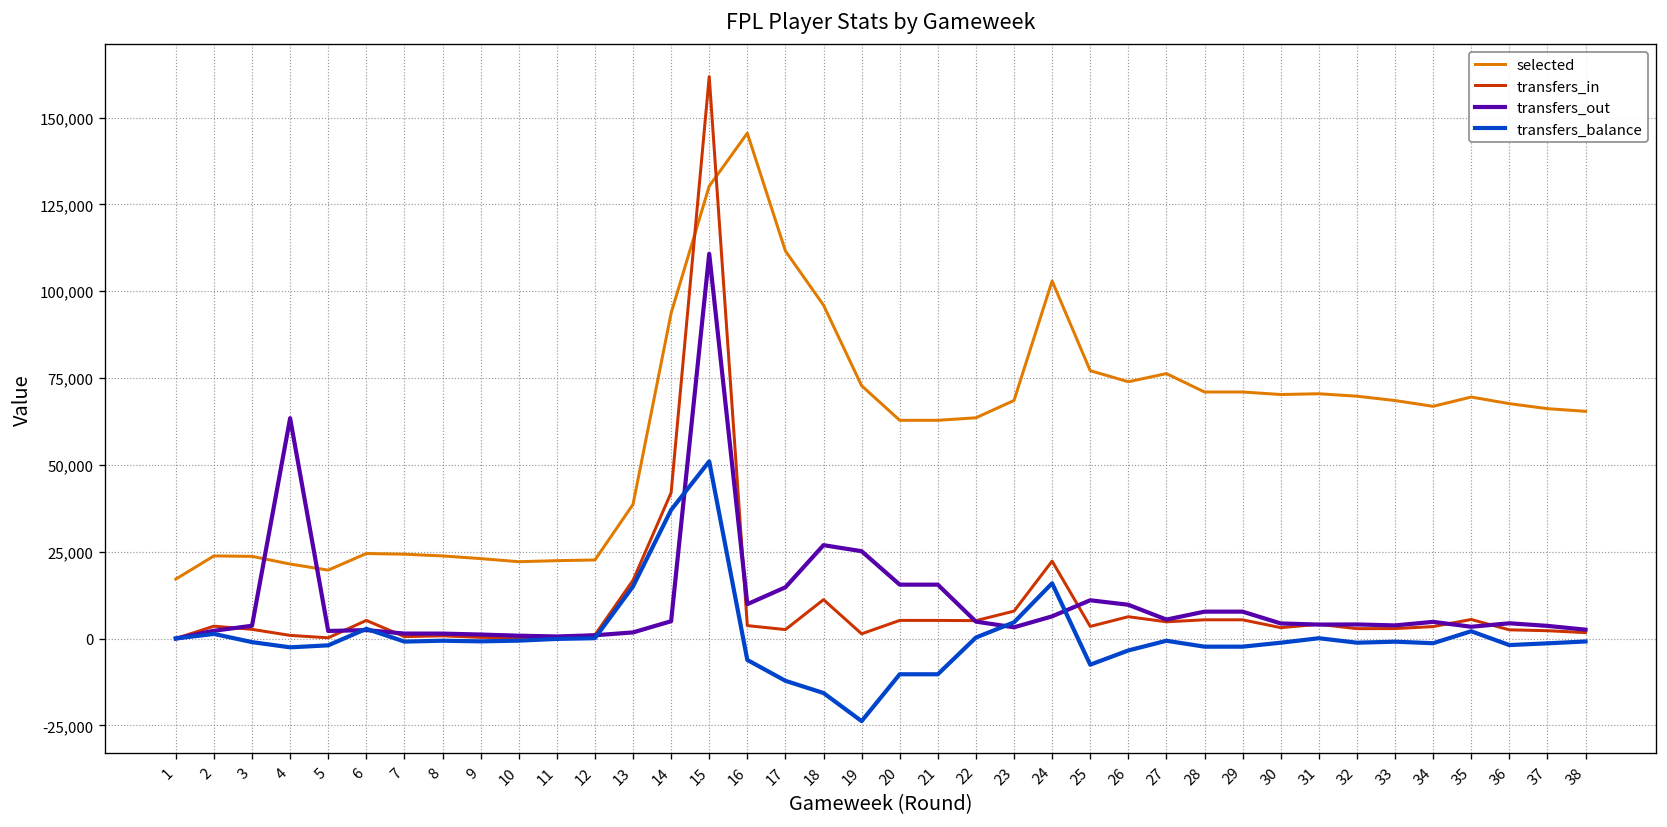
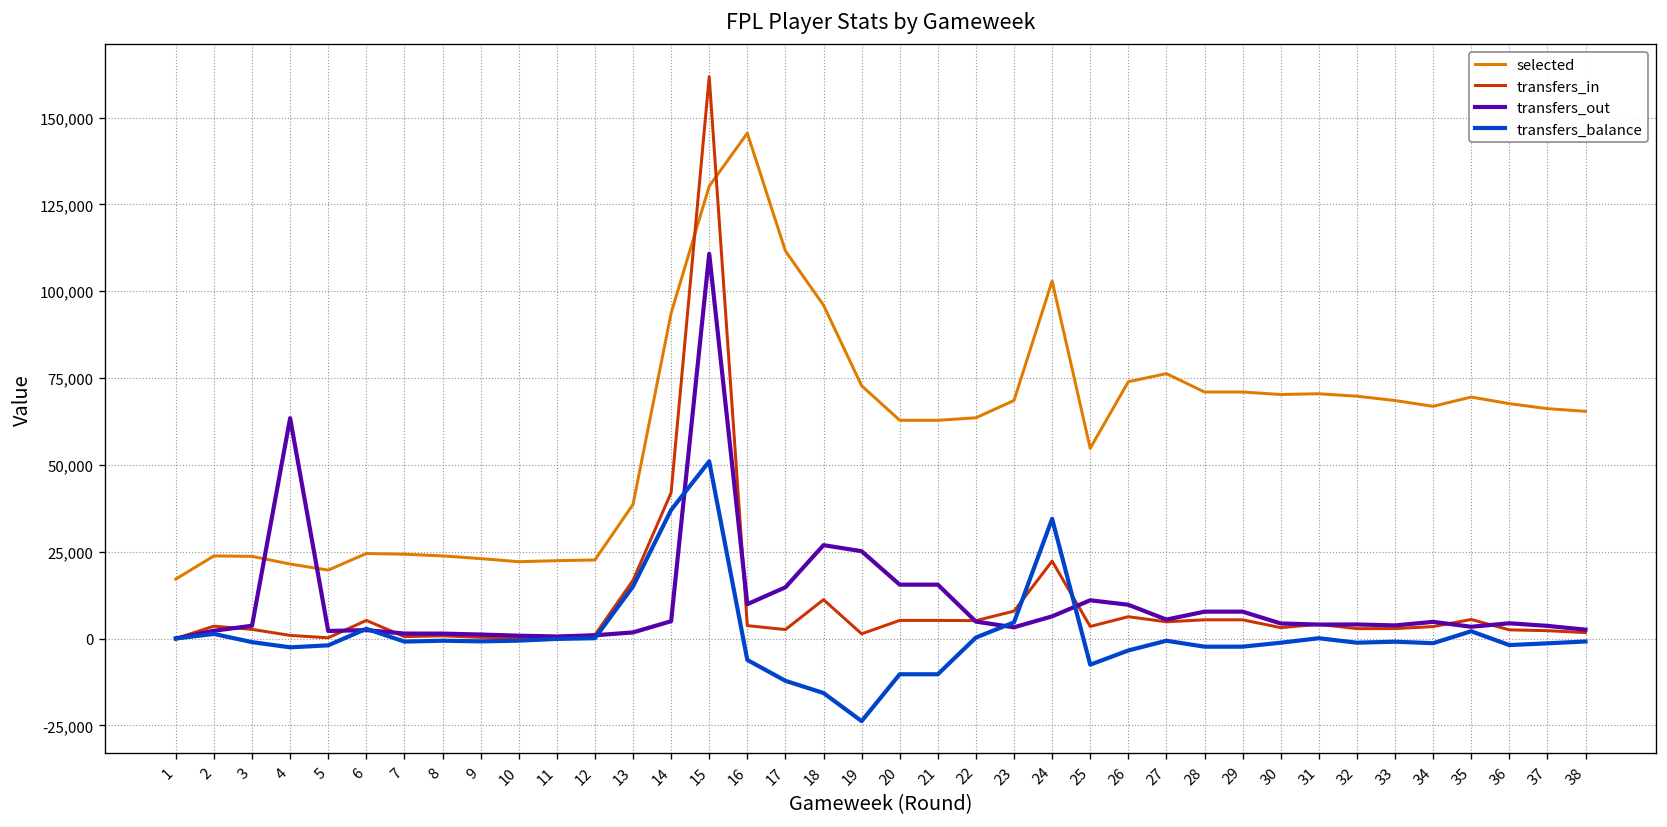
transfers_balance, 24: 16,000 -> 34,000
selected, 25: 77,000 -> 55,000
